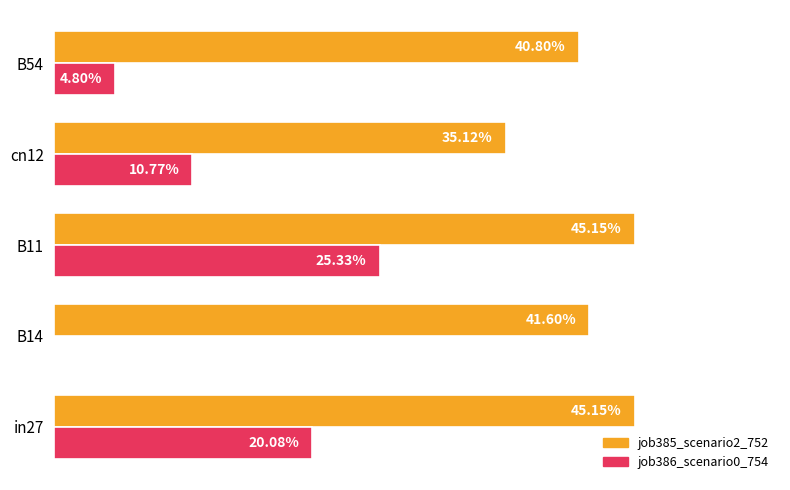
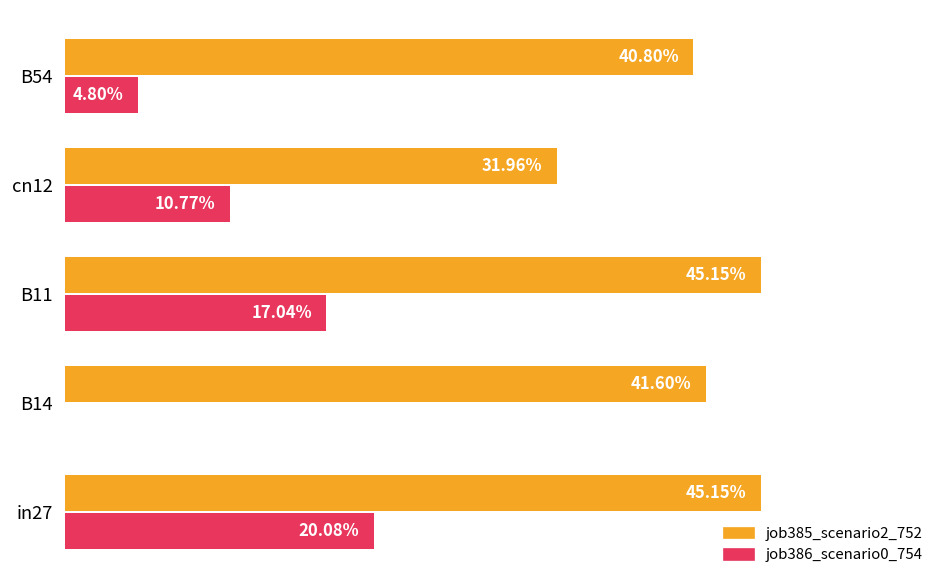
job385_scenario2_752, cn12: 35.12% -> 31.96%
job386_scenario0_754, B11: 25.33% -> 17.04%
